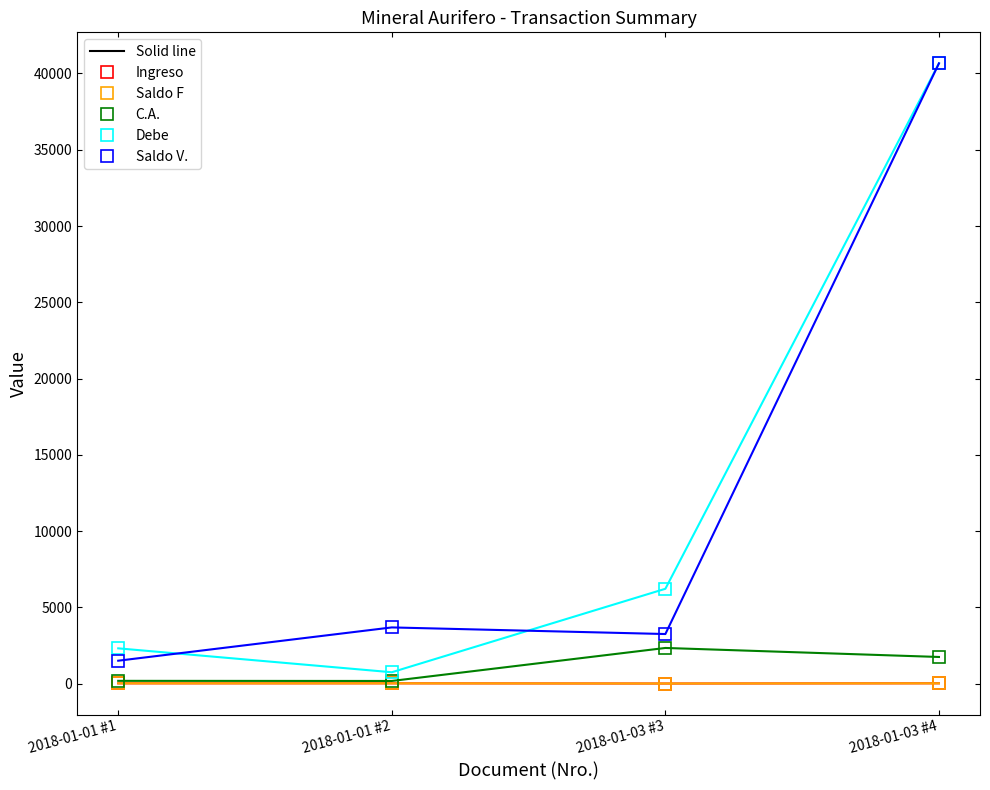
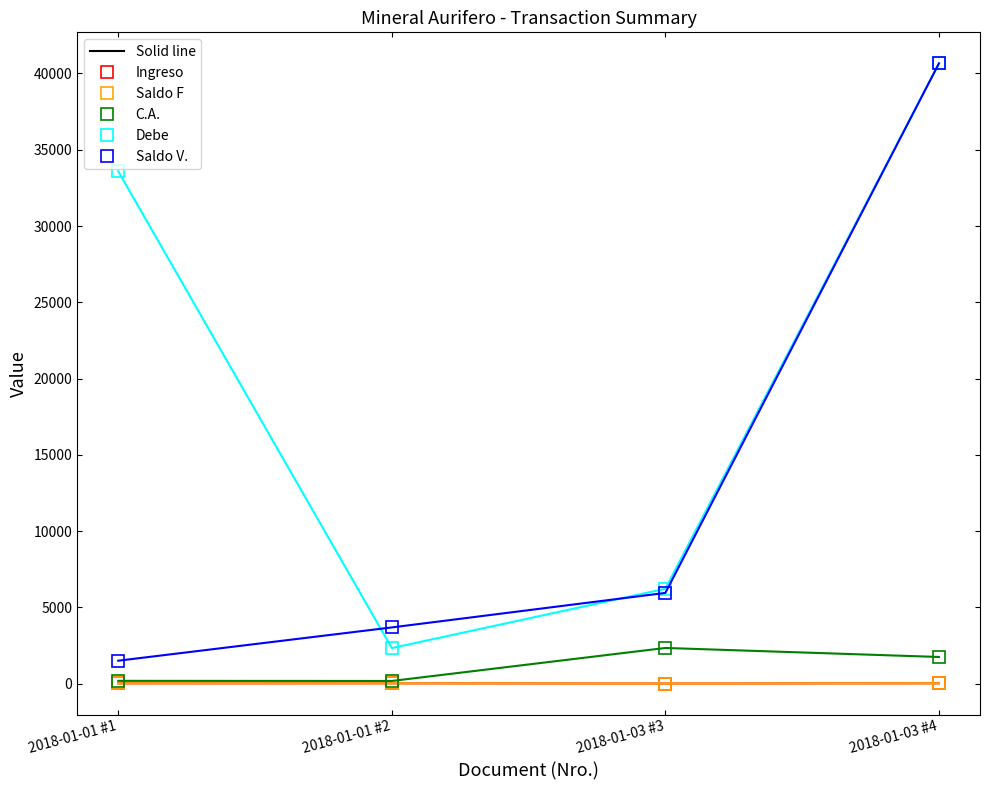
Debe, 2018-01-01 #1: 2300 -> 33600
Debe, 2018-01-01 #2: 700 -> 2300
Saldo V., 2018-01-03 #3: 3200 -> 5900
